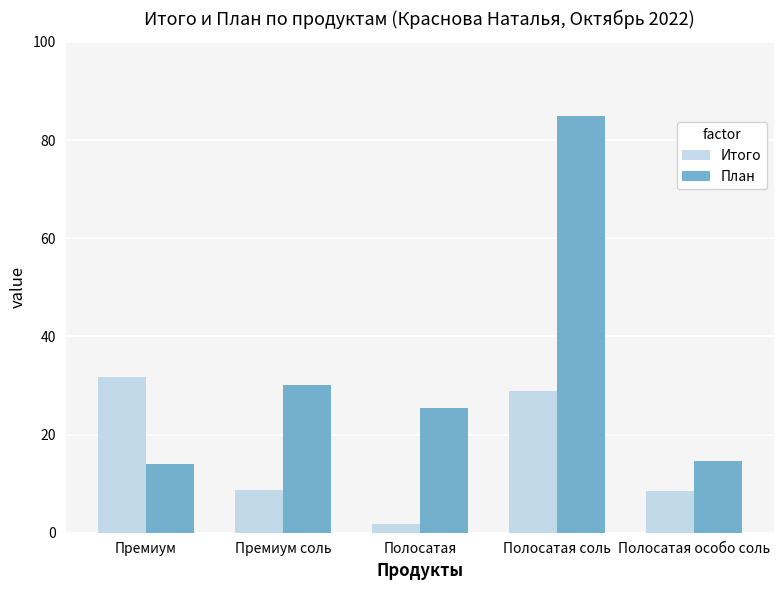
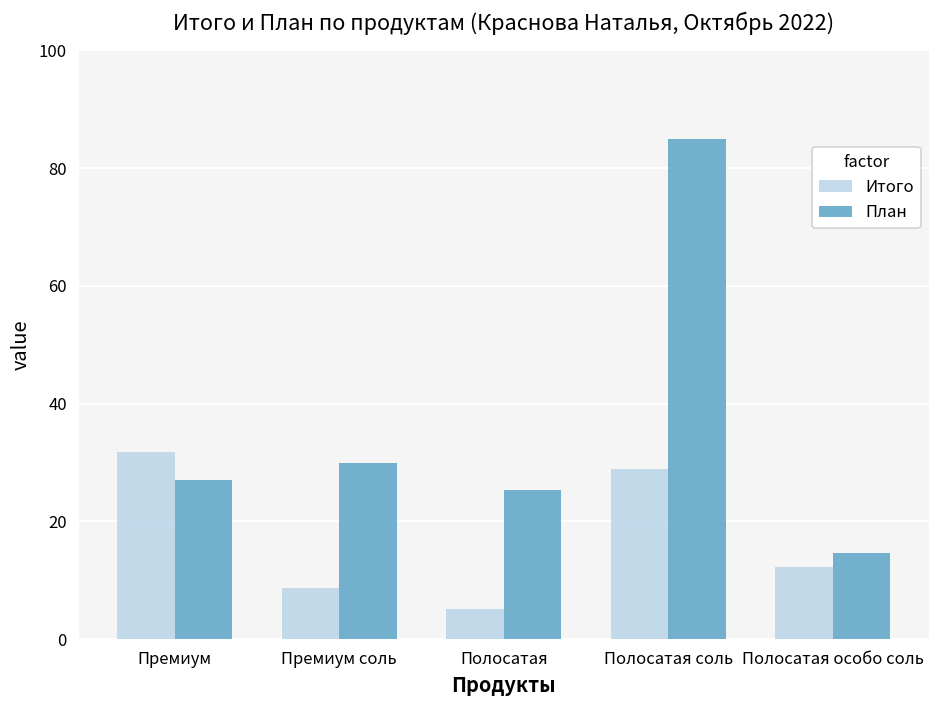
План, Премиум: 14 -> 27
Итого, Полосатая: 2 -> 5
Итого, Полосатая особо соль: 8 -> 12
